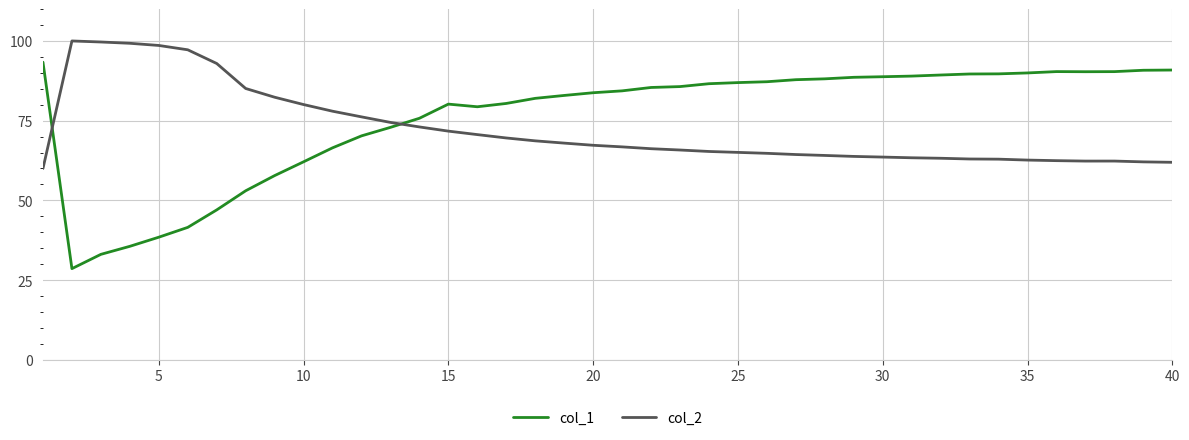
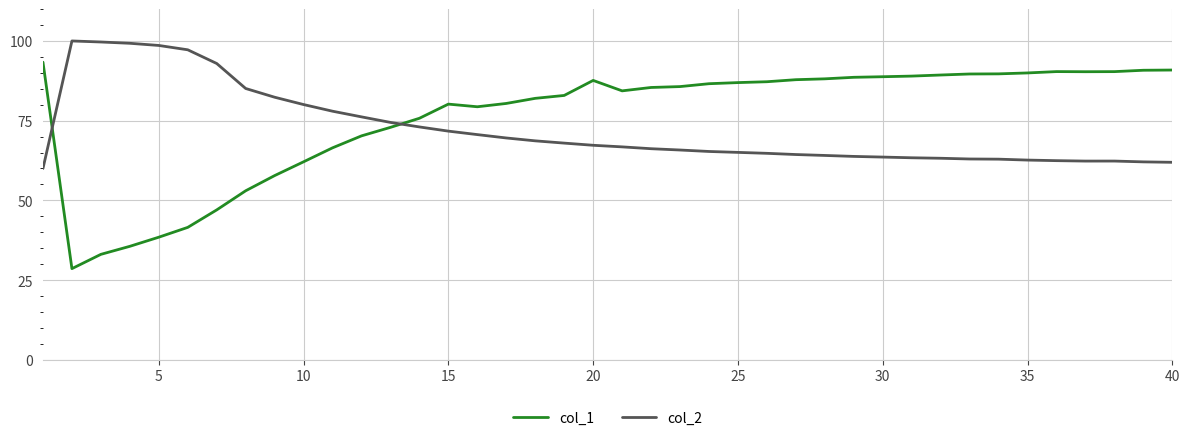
col_1, 20: 84 -> 88
